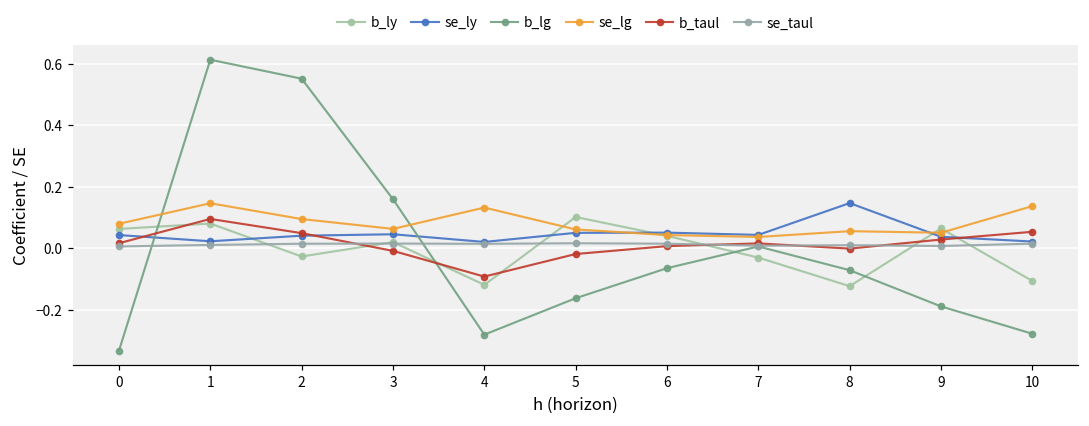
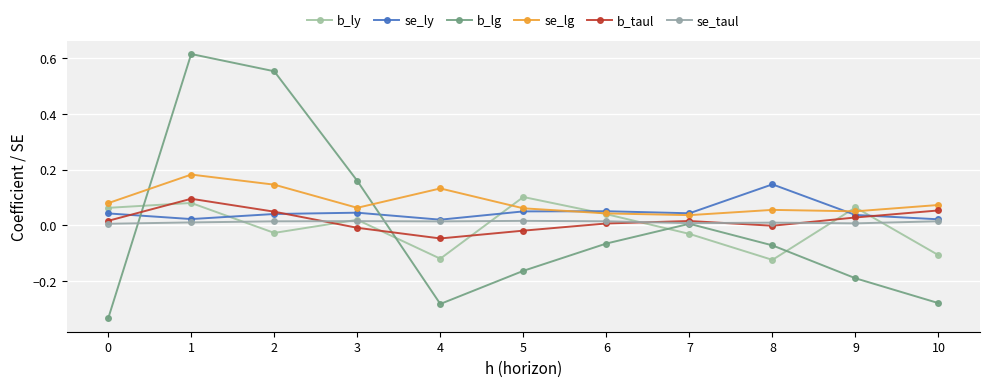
se_lg, 1: 0.15 -> 0.18
se_lg, 2: 0.10 -> 0.15
b_taul, 4: -0.09 -> -0.05
se_lg, 10: 0.14 -> 0.07
